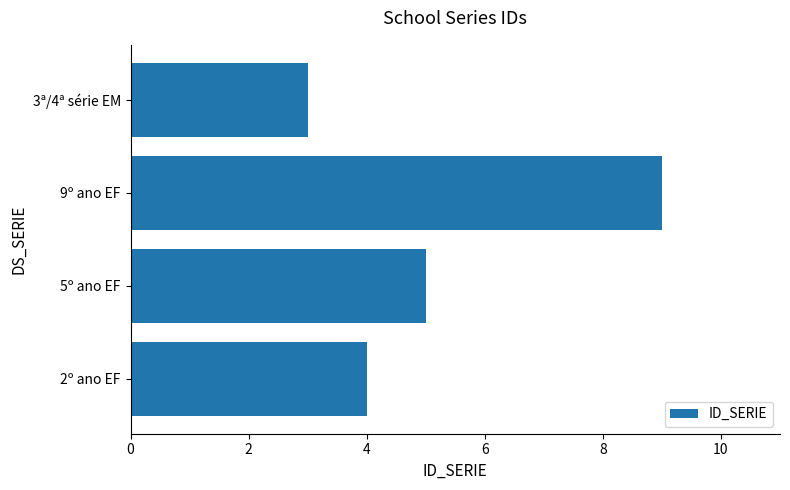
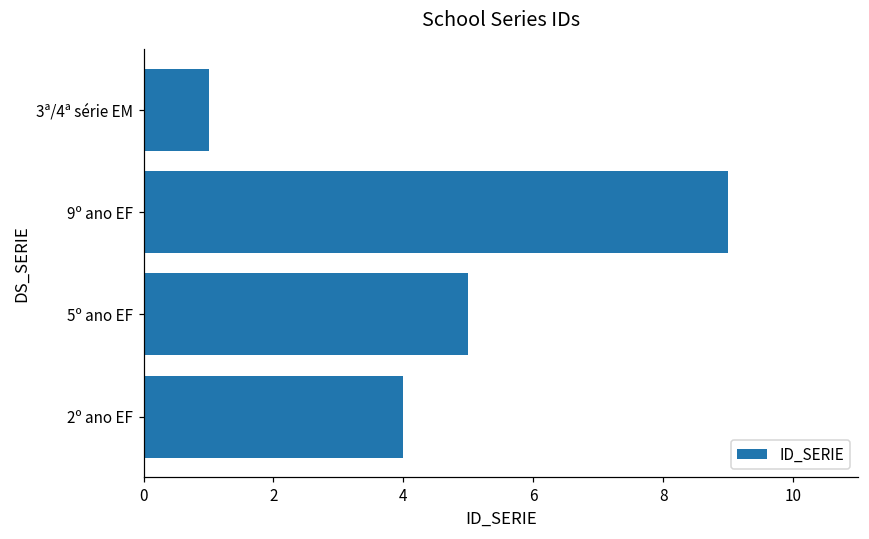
3ª/4ª série EM: 3 -> 1
